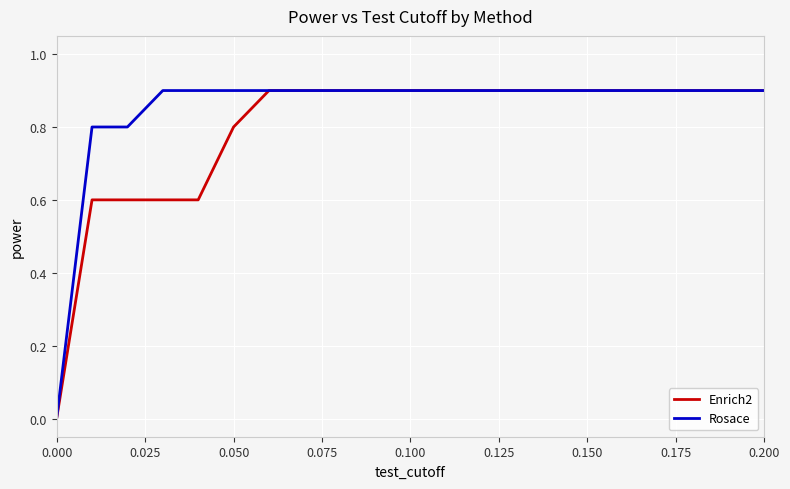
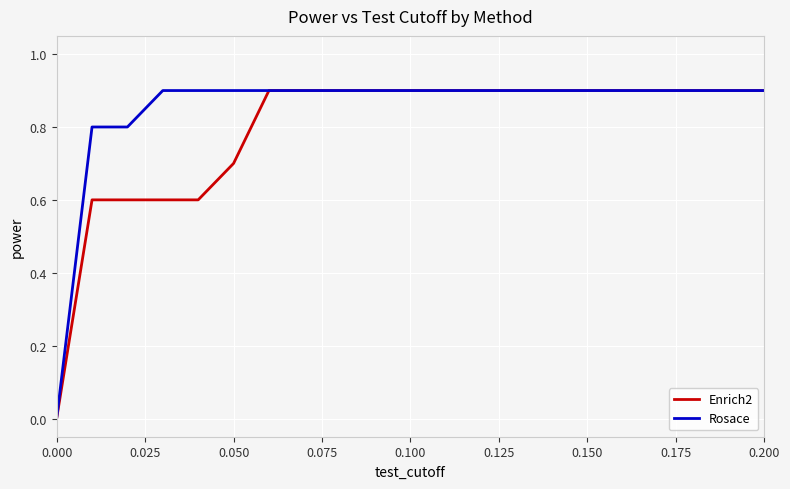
Enrich2, 0.050: 0.8 -> 0.7
